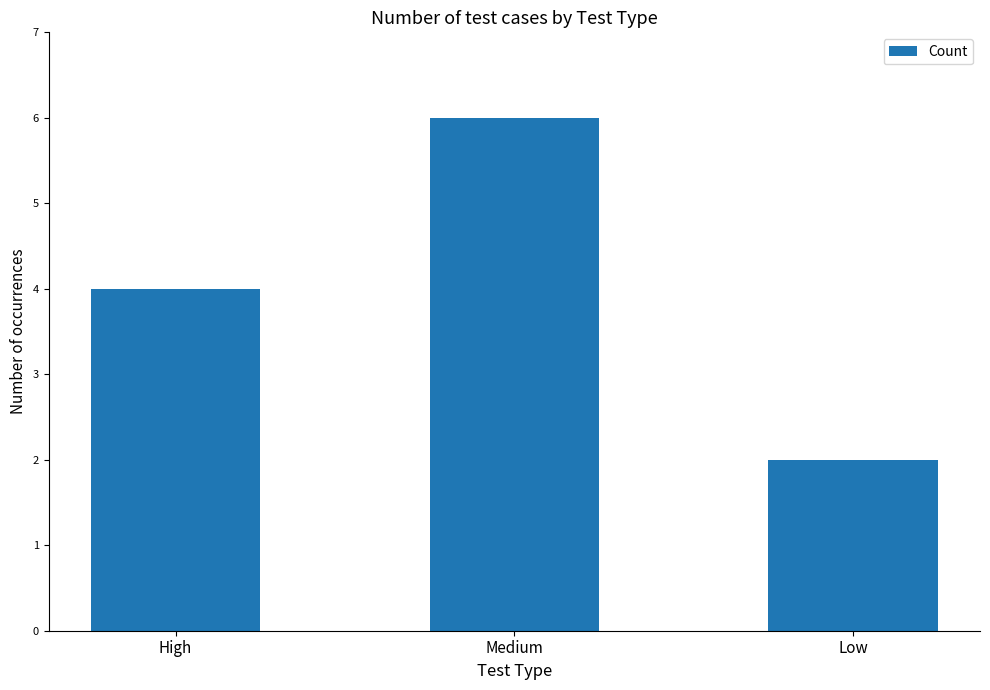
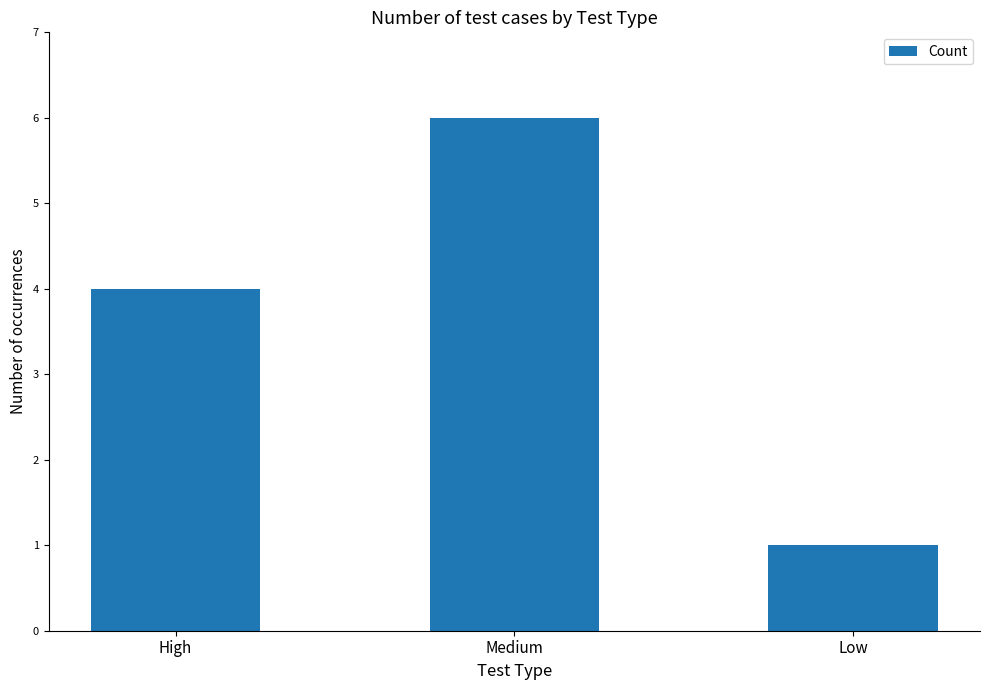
Low: 2 -> 1
